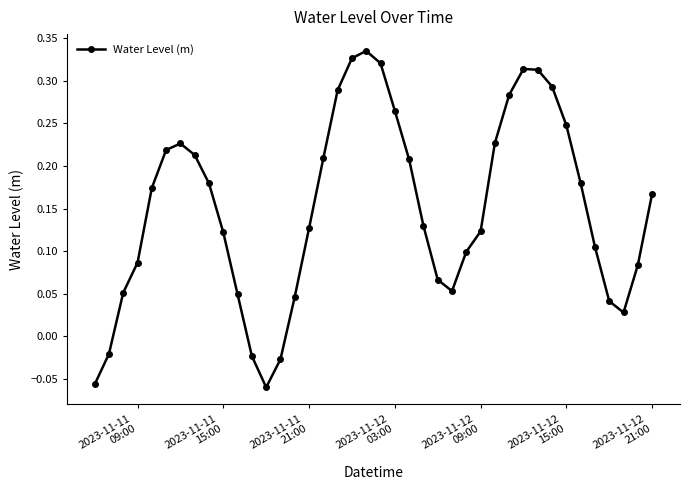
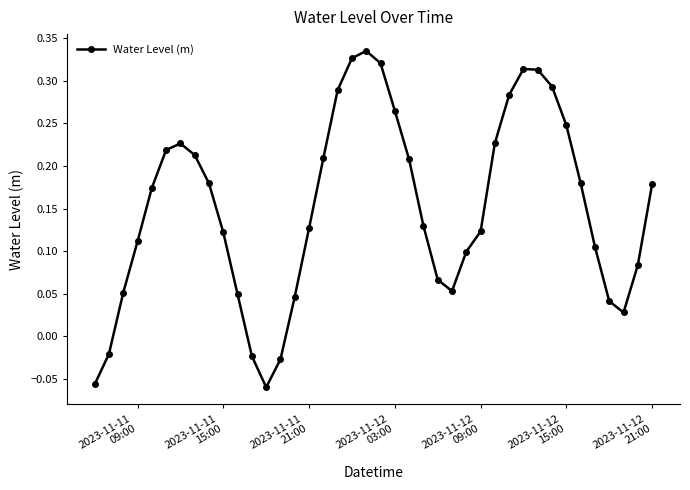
2023-11-11 09:00: 0.09 -> 0.11
2023-11-12 21:00: 0.17 -> 0.18
